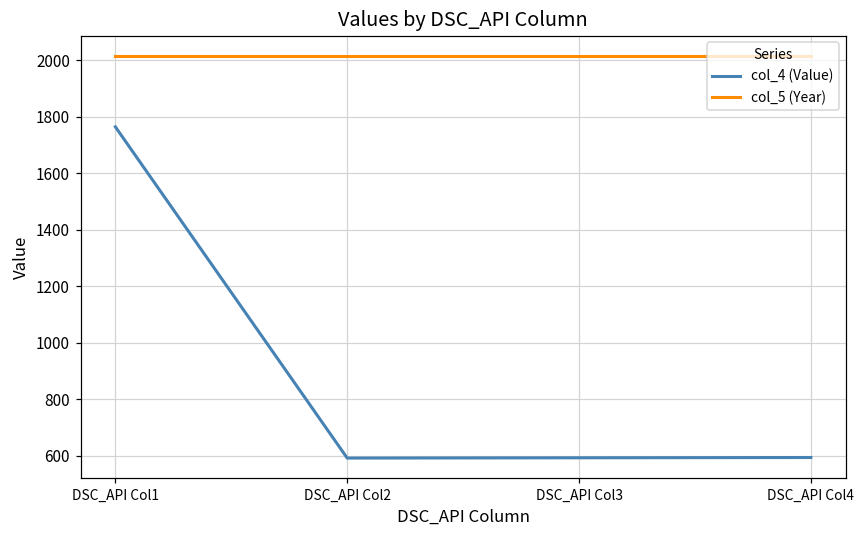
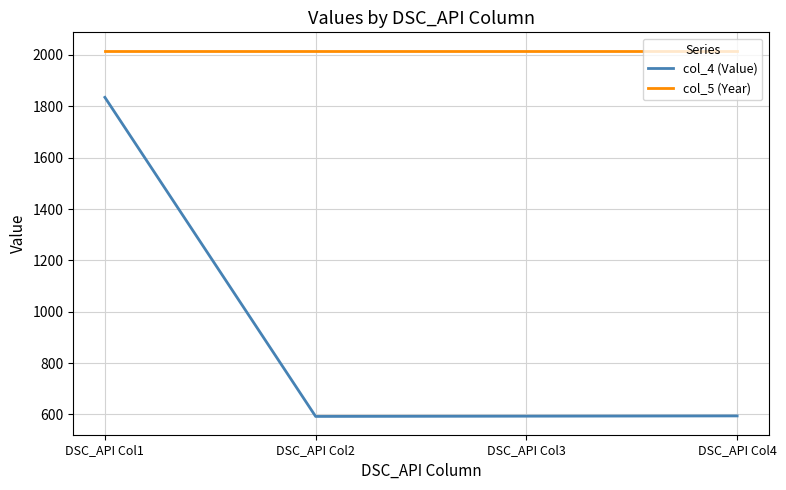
col_4 (Value), DSC_API Col1: 1770 -> 1840
